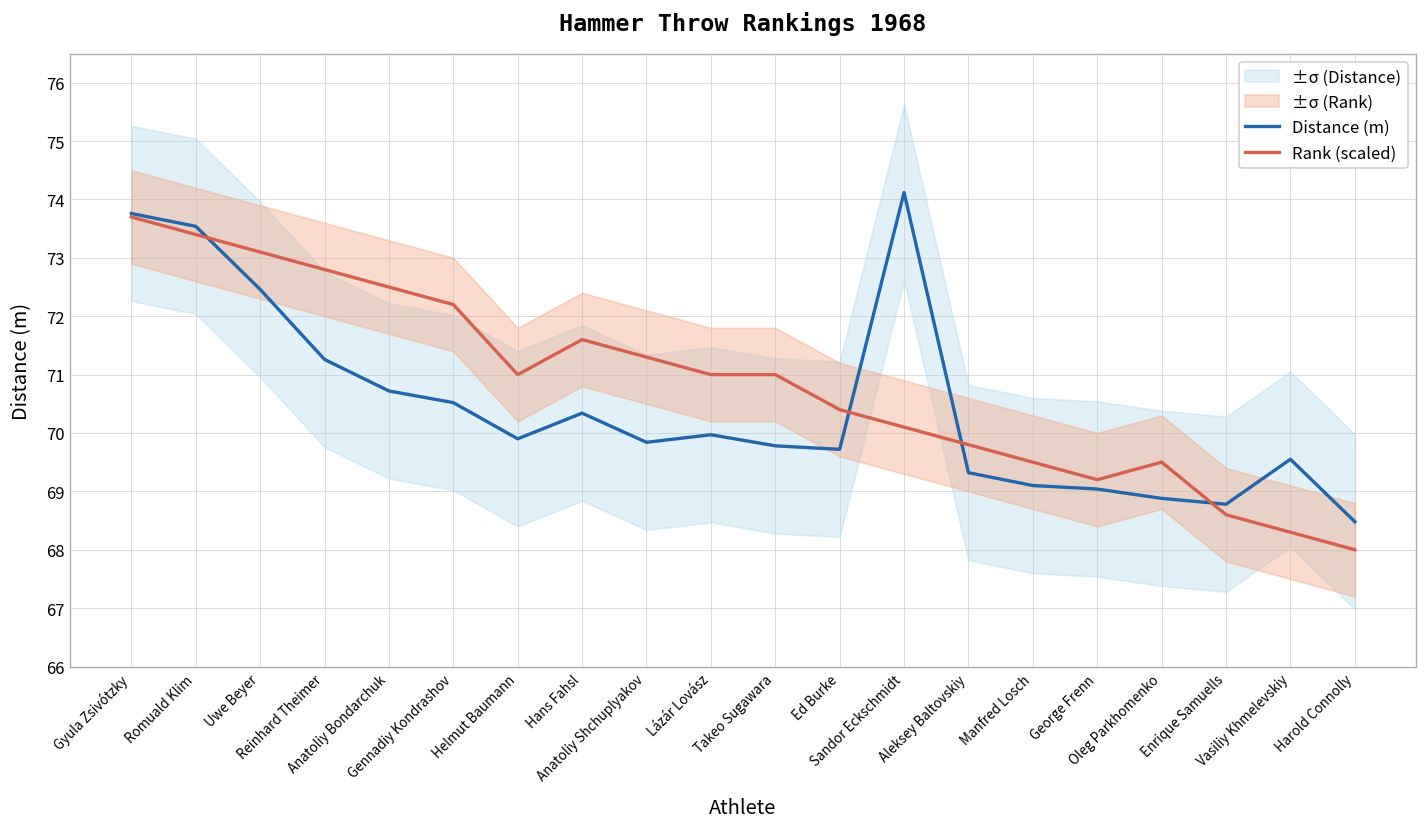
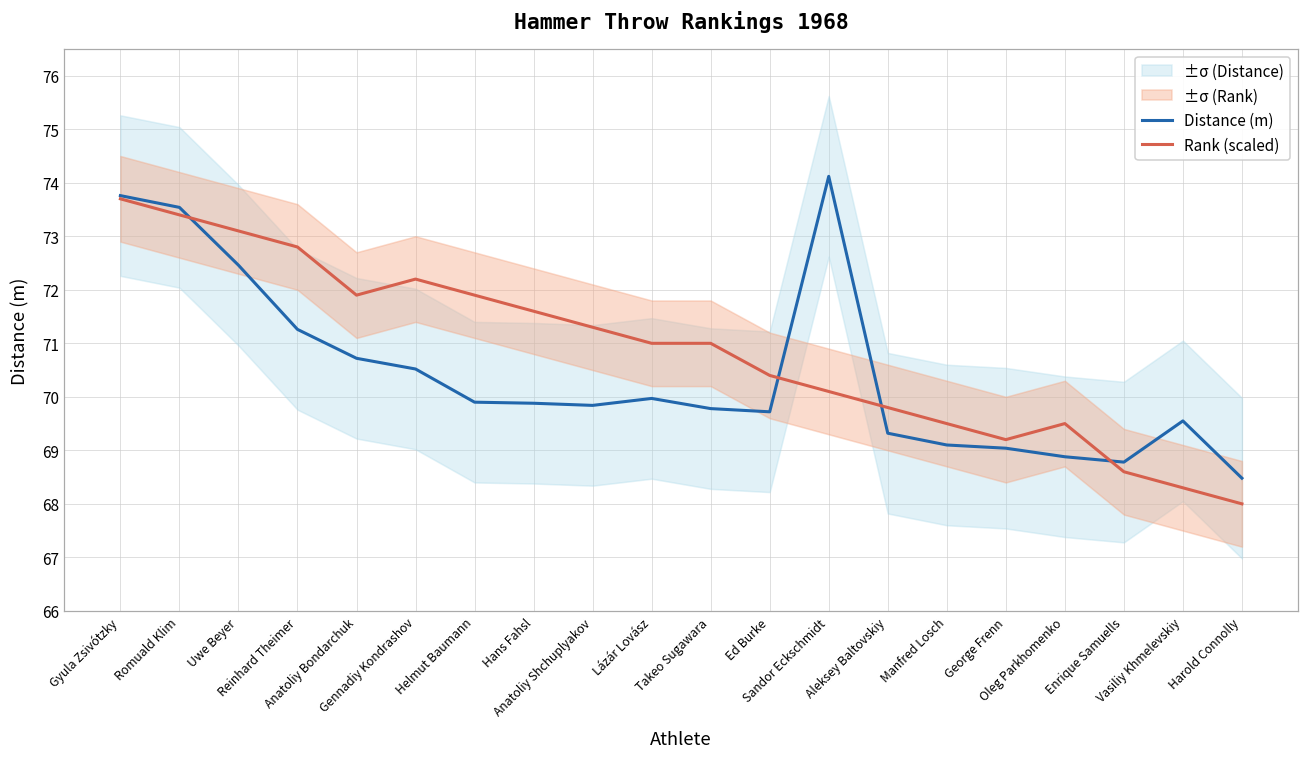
Rank (scaled), Anatoliy Bondarchuk: 72.5 -> 71.9
Rank (scaled), Helmut Baumann: 71.0 -> 71.9
Distance (m), Hans Fahsl: 70.3 -> 69.9
